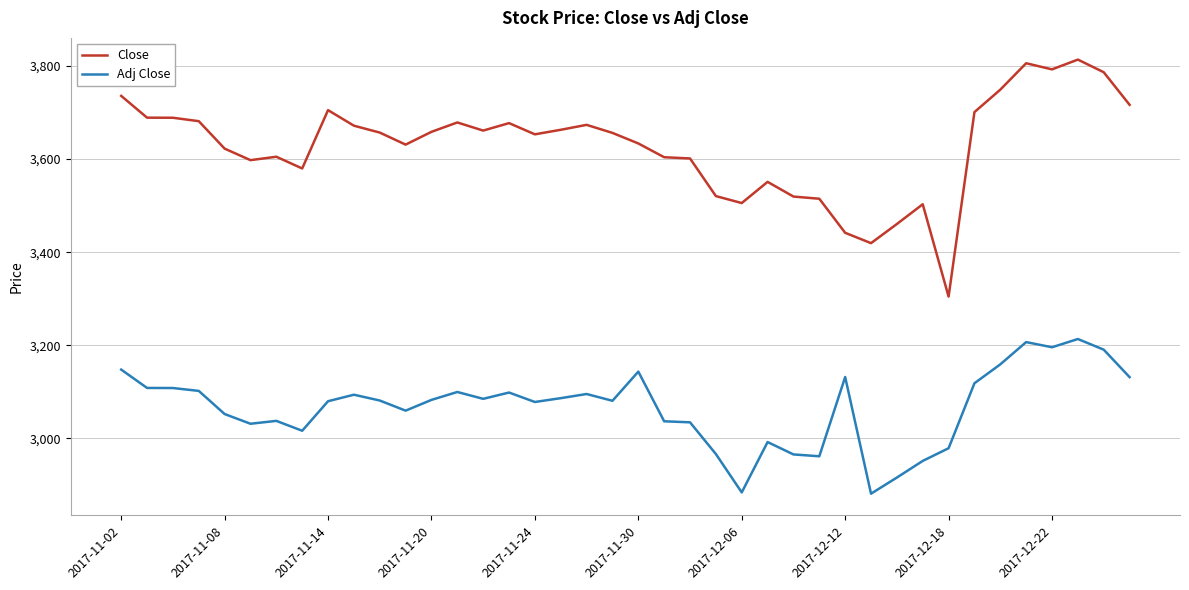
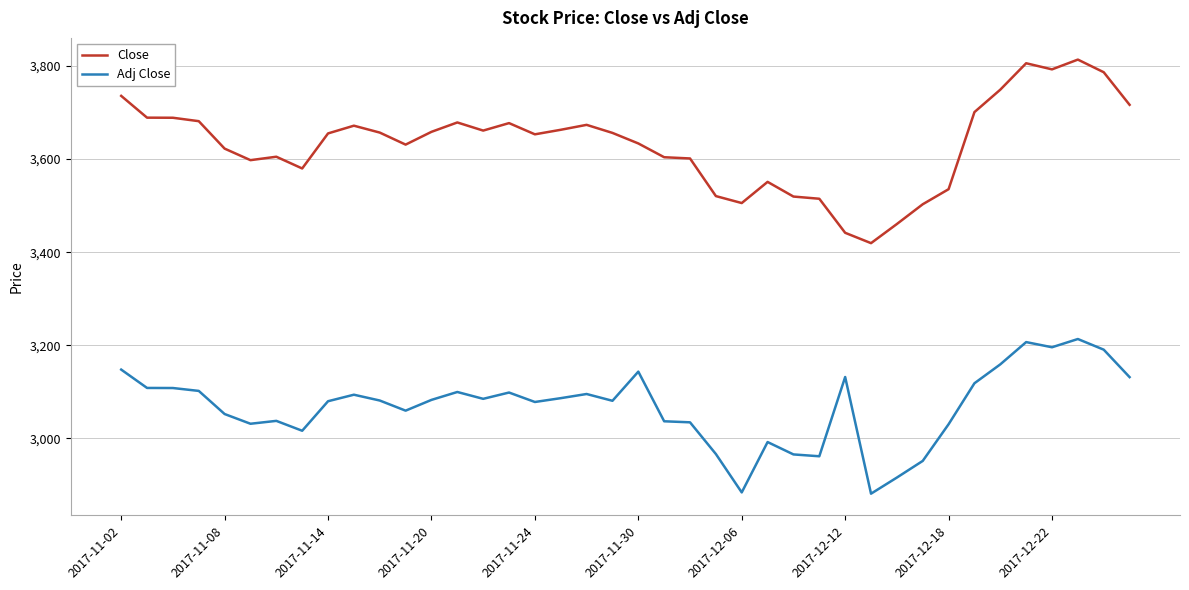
Close, 2017-11-14: 3,710 -> 3,660
Close, 2017-12-18: 3,300 -> 3,540
Adj Close, 2017-12-18: 2,980 -> 3,030
